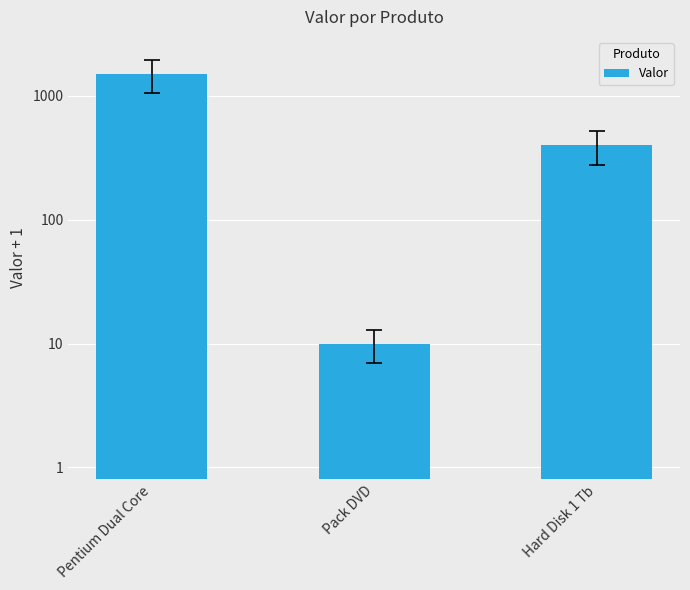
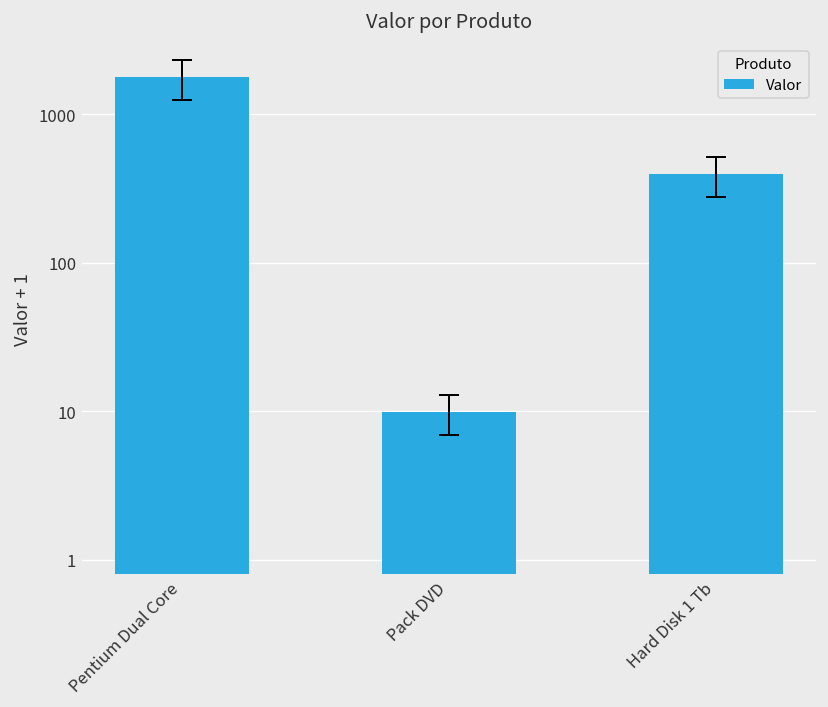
Valor, Pentium Dual Core: 1500 -> 1800
